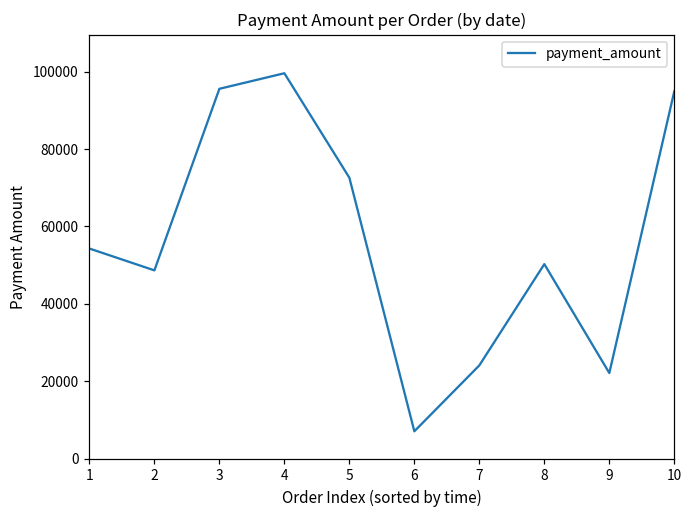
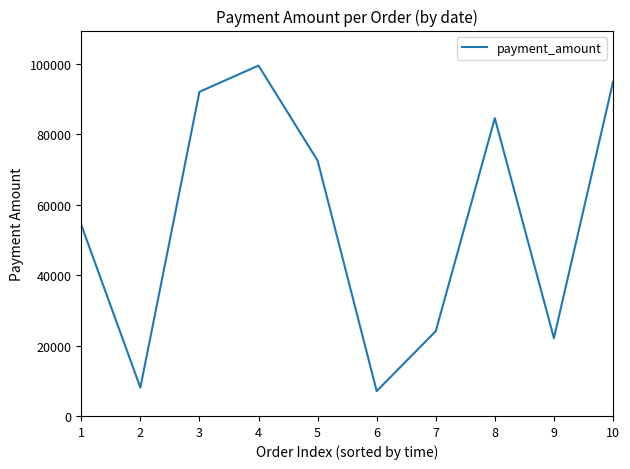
2: 49000 -> 8000
3: 96000 -> 92000
8: 50000 -> 85000
